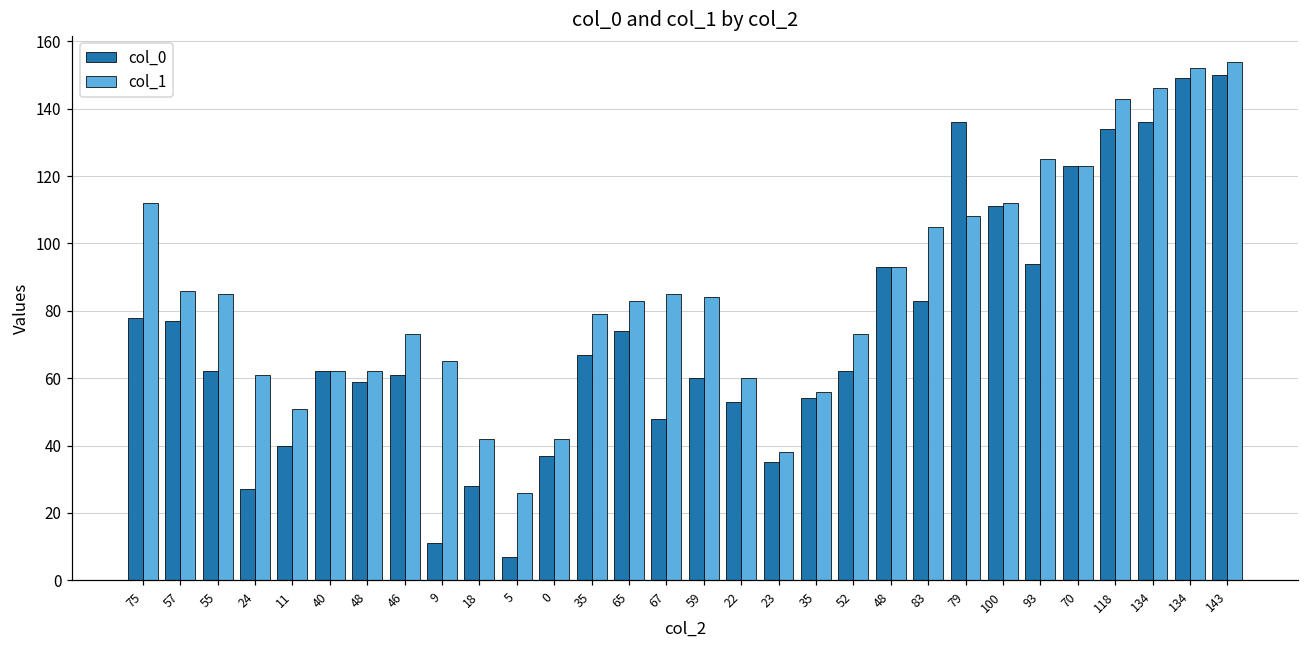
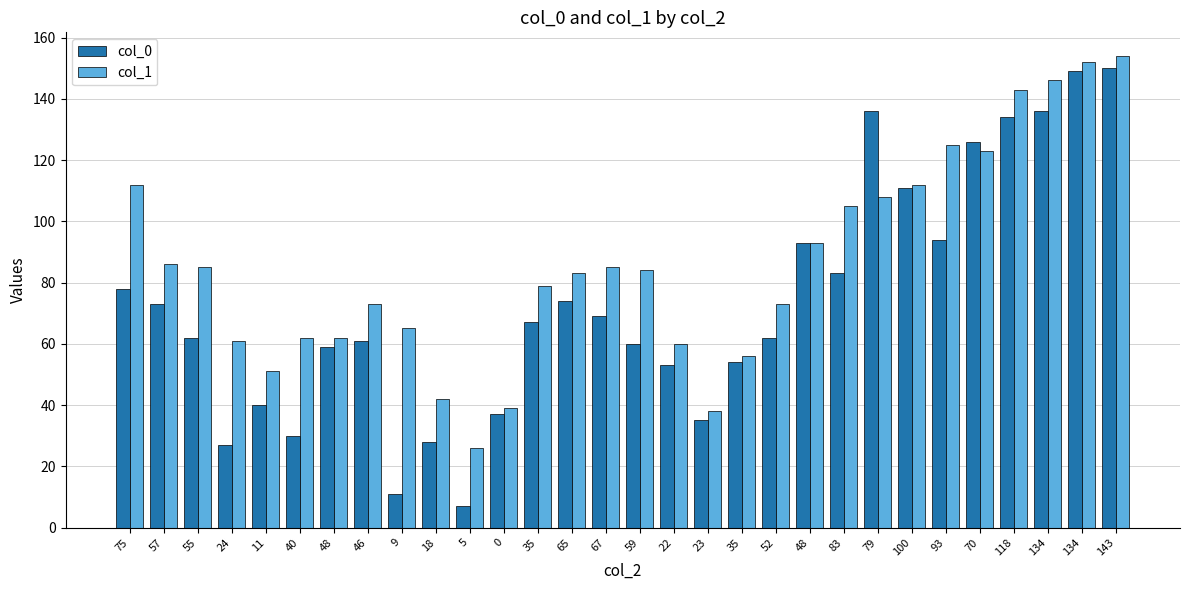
col_0, 57: 77 -> 73
col_0, 40: 62 -> 30
col_1, 0: 42 -> 39
col_0, 67: 48 -> 69
col_0, 70: 123 -> 126
